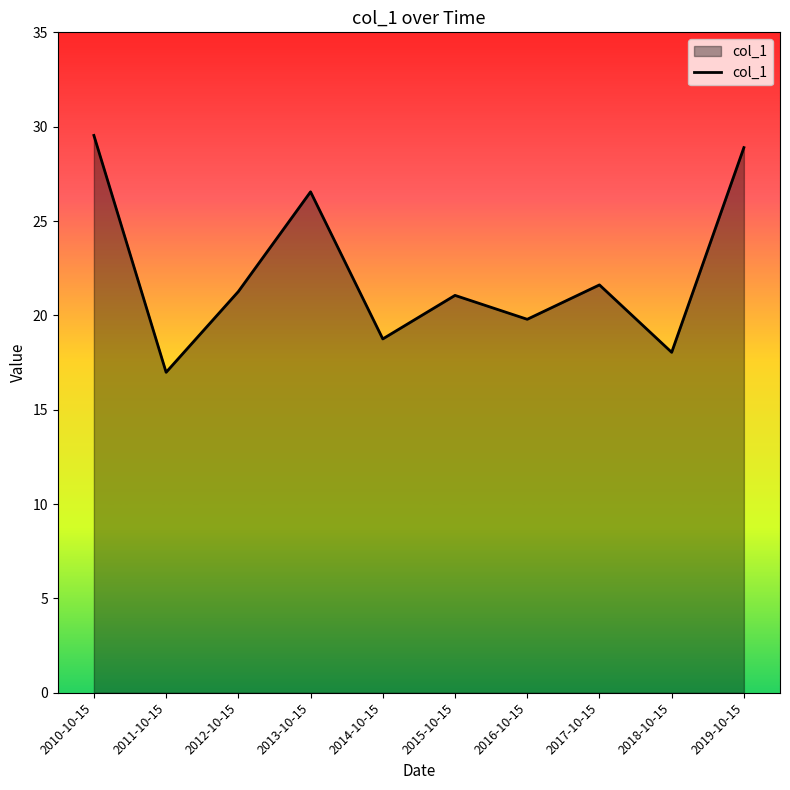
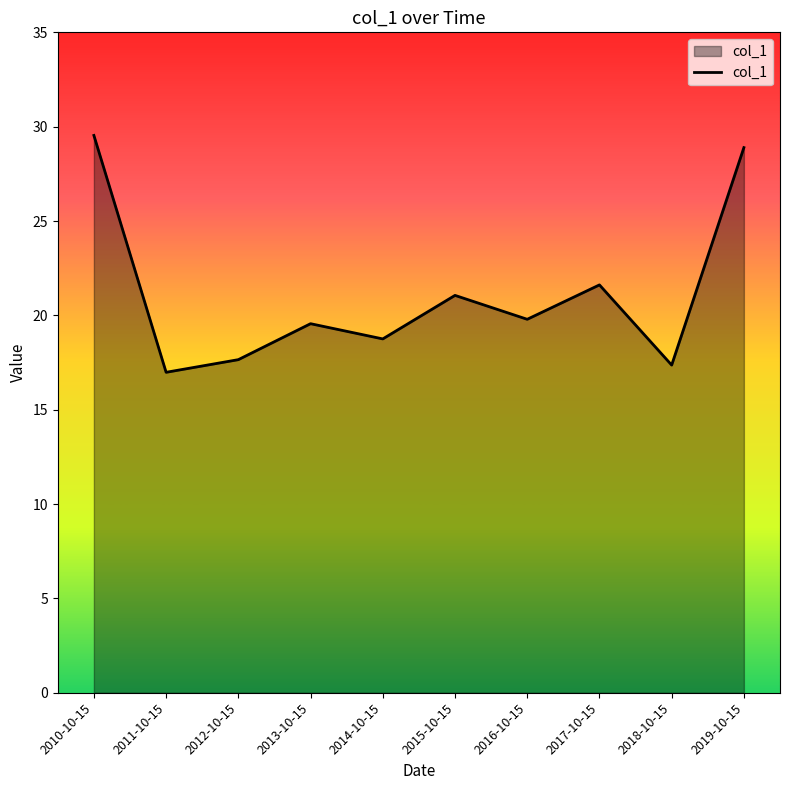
2012-10-15: 21.3 -> 17.7
2013-10-15: 26.5 -> 19.6
2018-10-15: 18.0 -> 17.4
